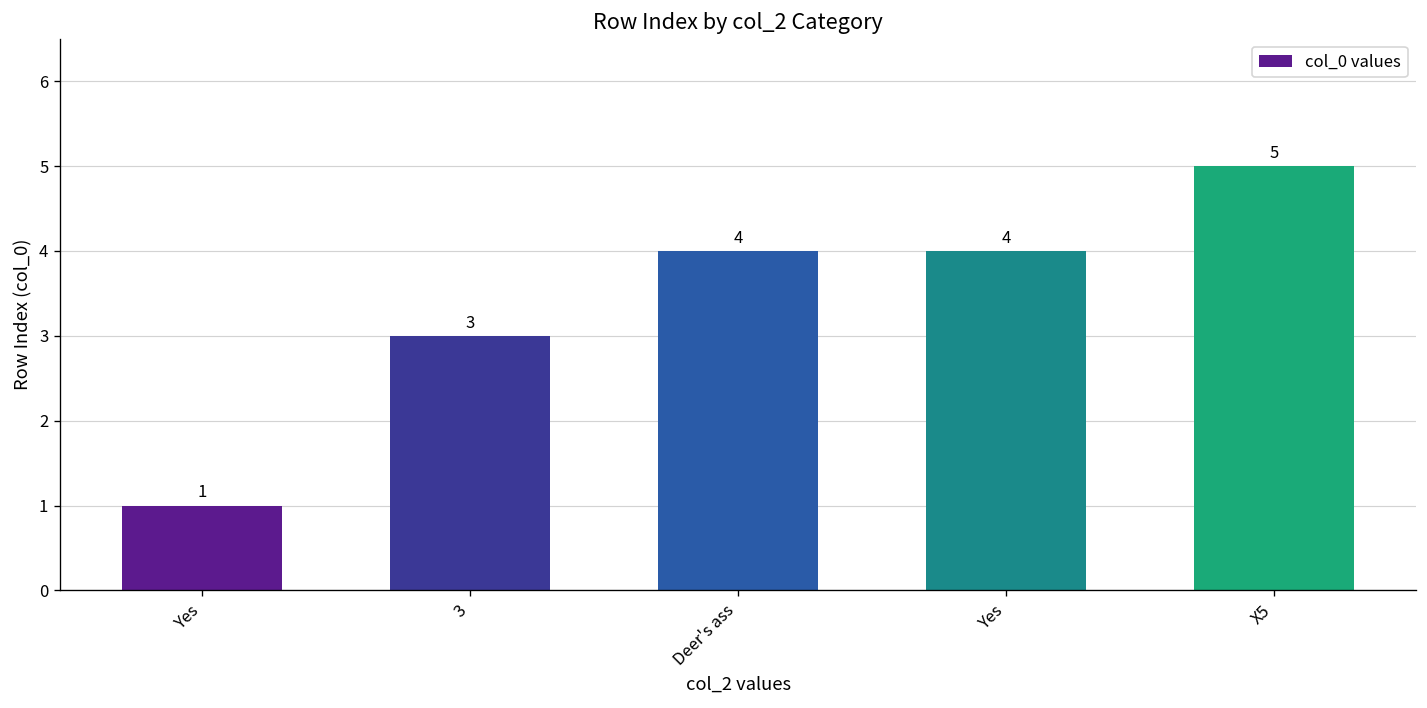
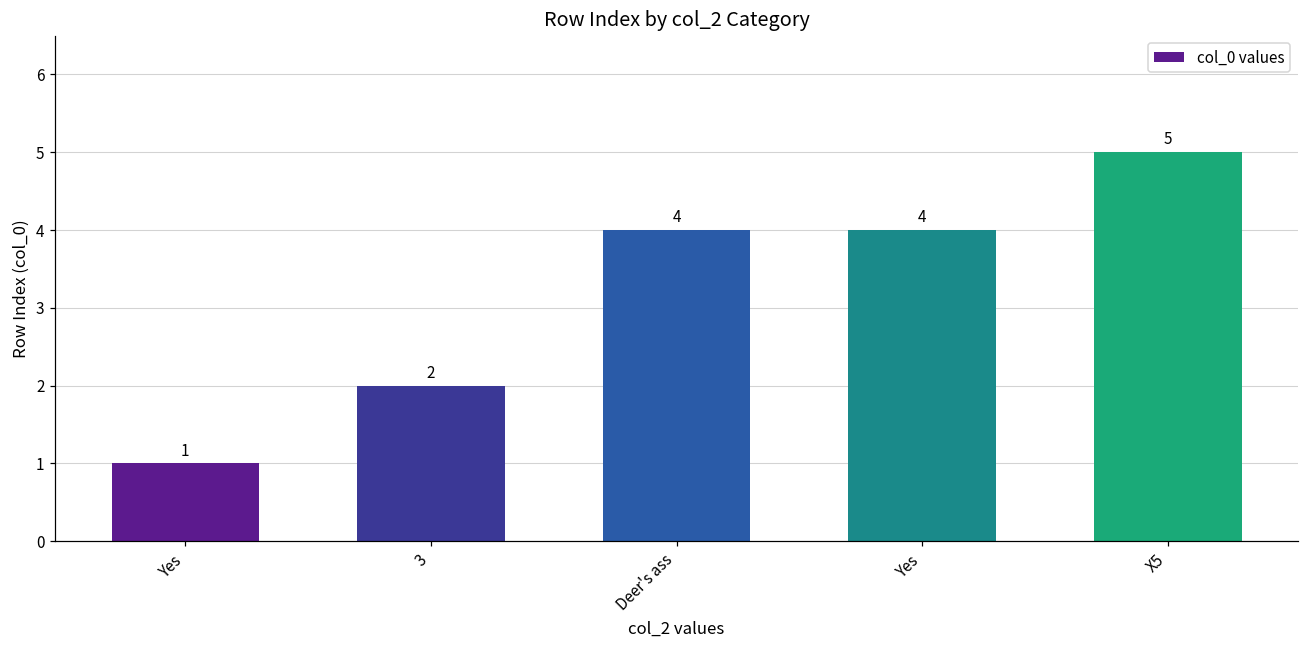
3: 3 -> 2
